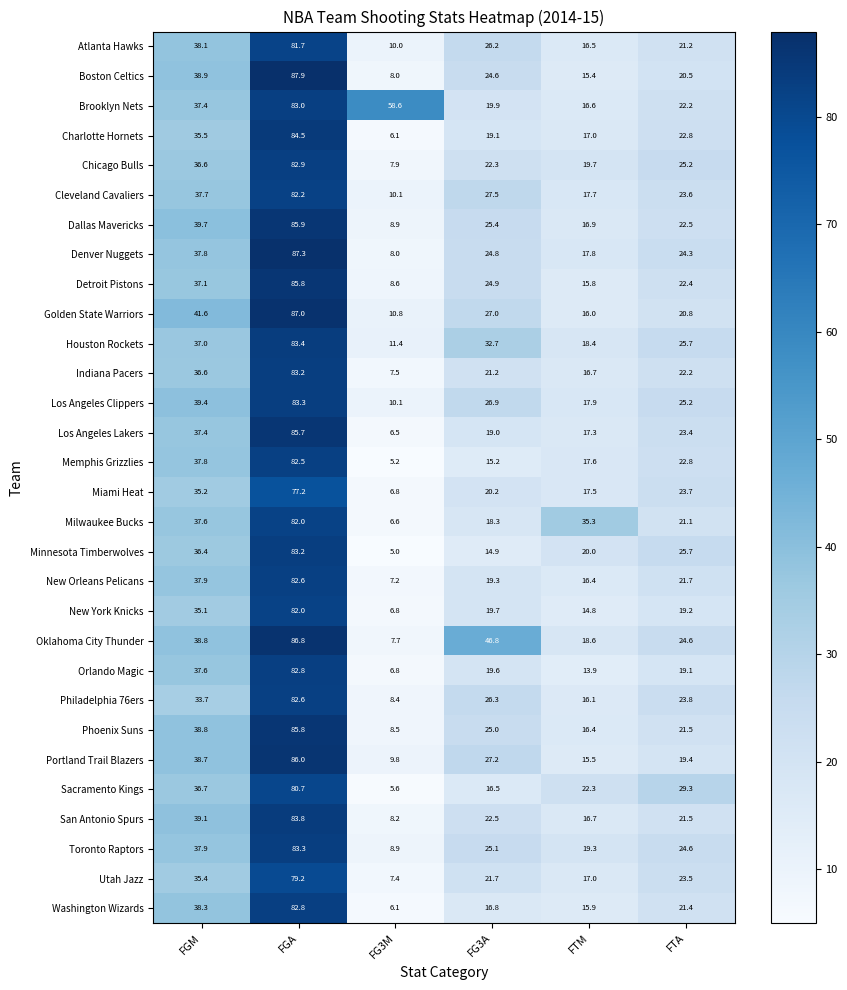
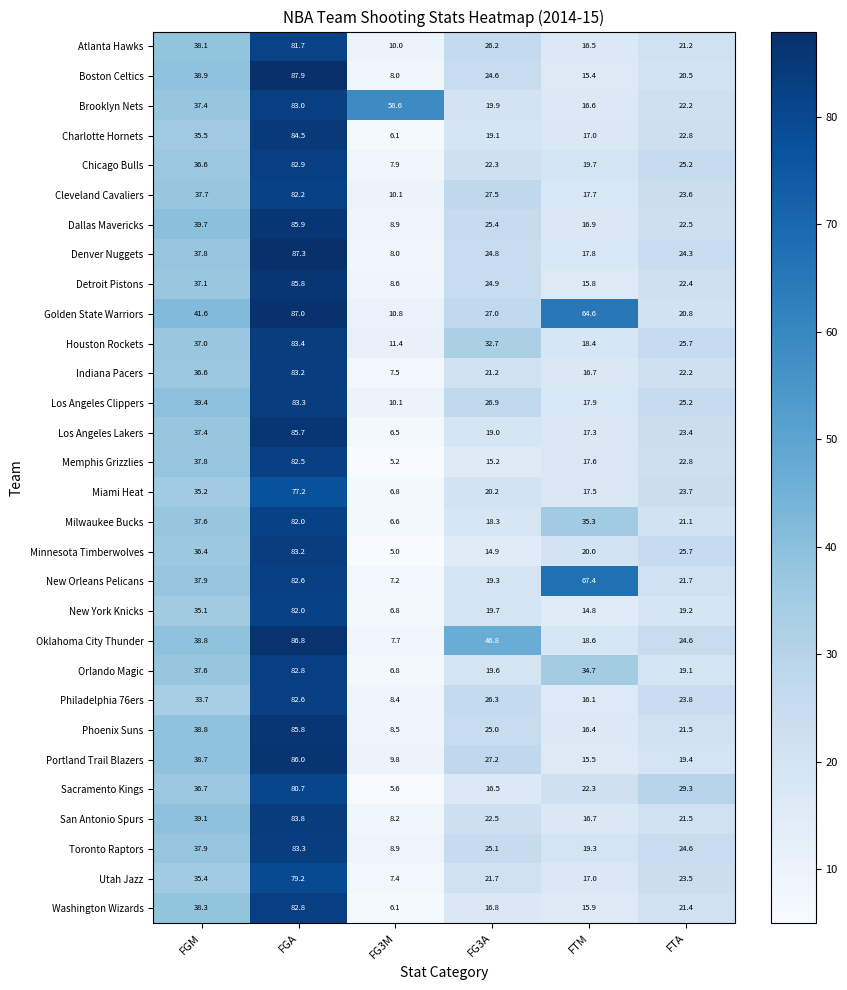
Golden State Warriors, FTM: 16.0 -> 64.6
New Orleans Pelicans, FTM: 16.4 -> 67.4
Orlando Magic, FTM: 13.9 -> 34.7
